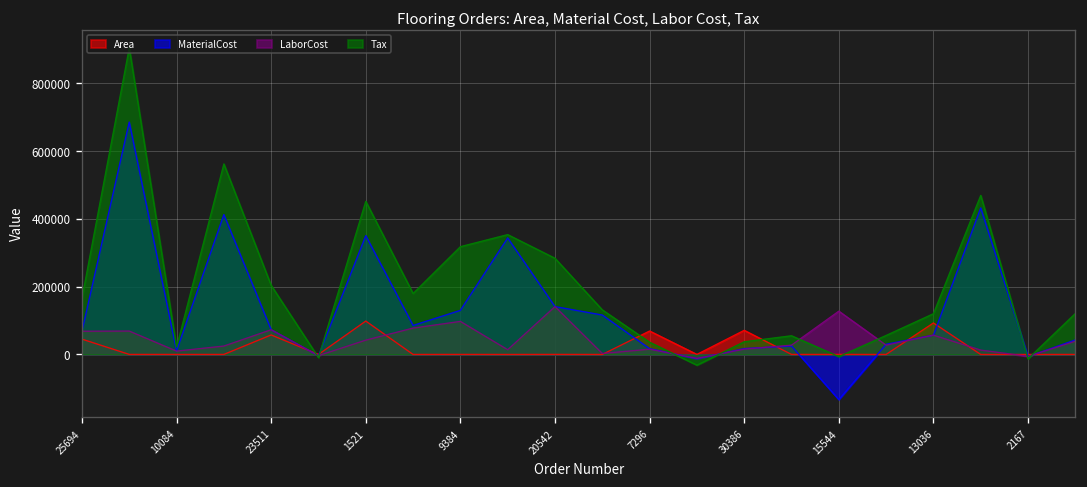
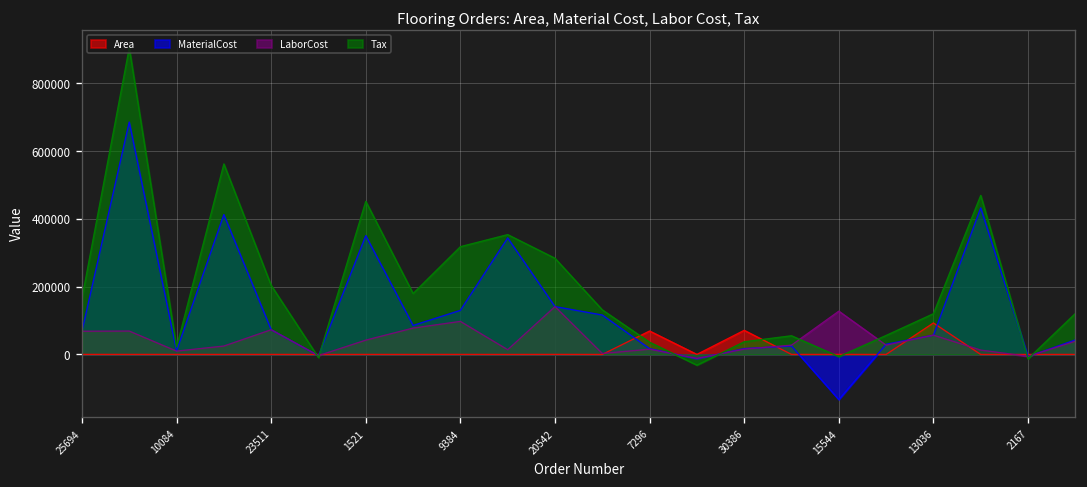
Area, 25694: 50000 -> 0
Area, 23511: 60000 -> 0
Area, 1521: 100000 -> 0
